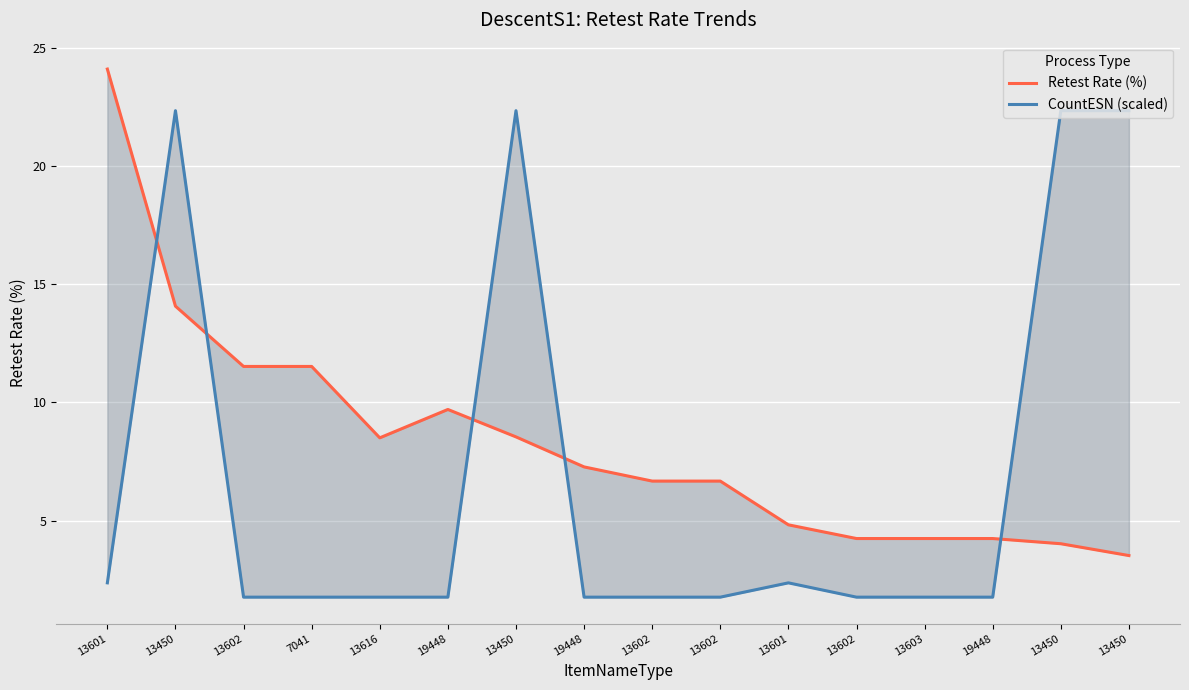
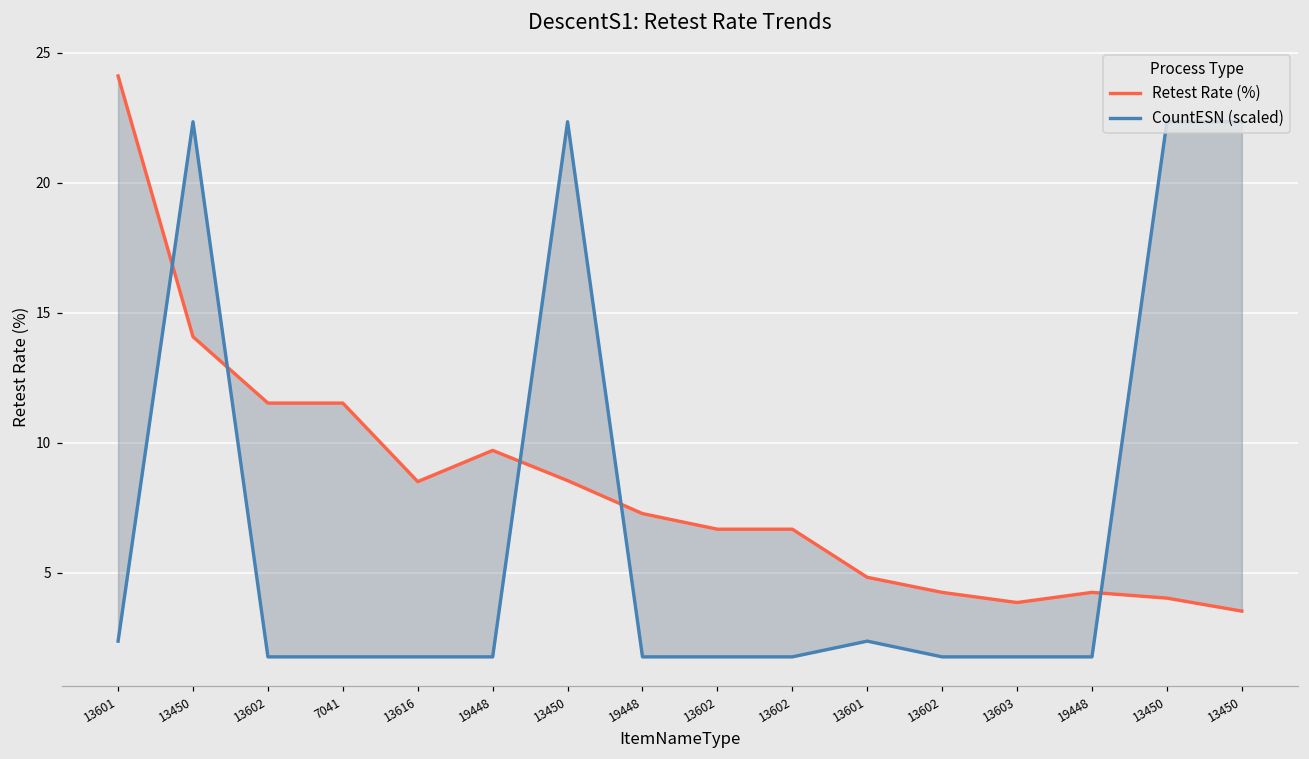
Retest Rate (%), 13603: 4.2 -> 3.9
